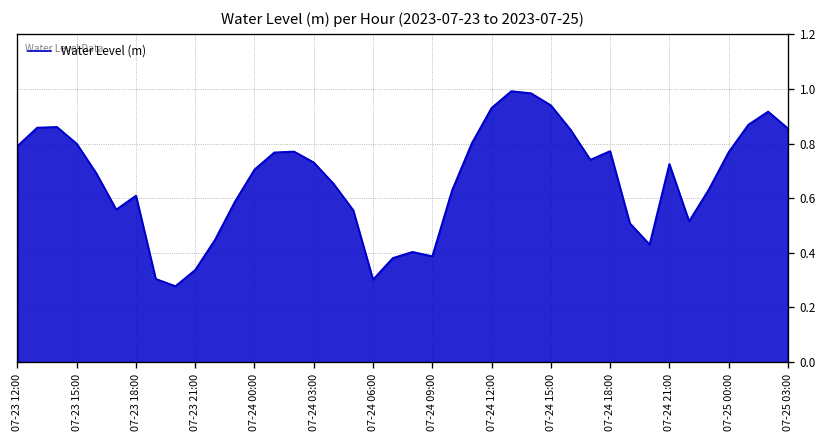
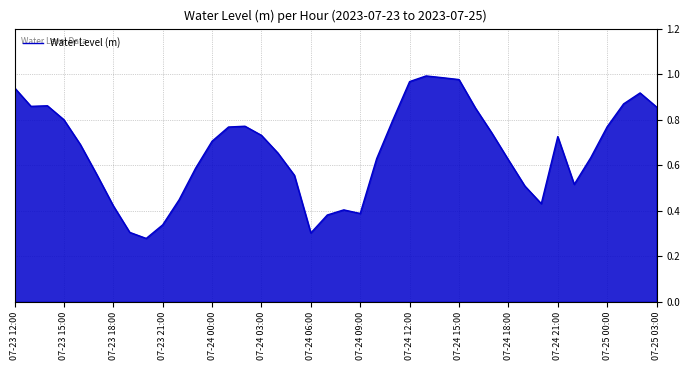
07-23 12:00: 0.79 -> 0.94
07-23 18:00: 0.61 -> 0.42
07-24 12:00: 0.93 -> 0.97
07-24 15:00: 0.94 -> 0.98
07-24 18:00: 0.77 -> 0.62
